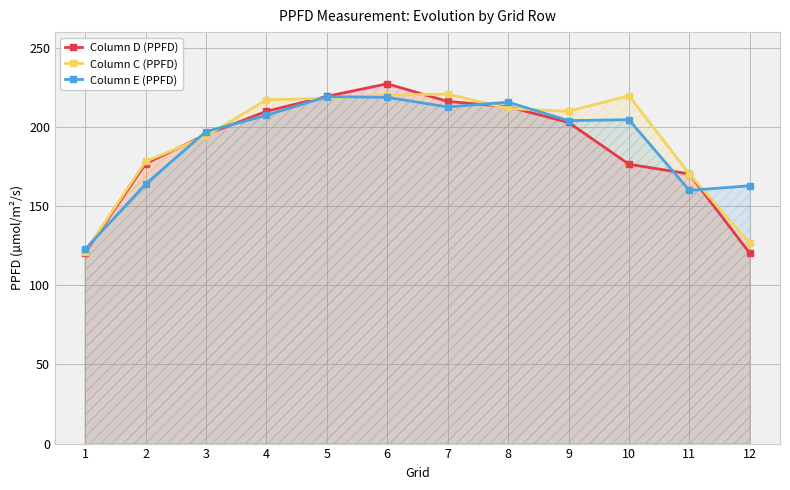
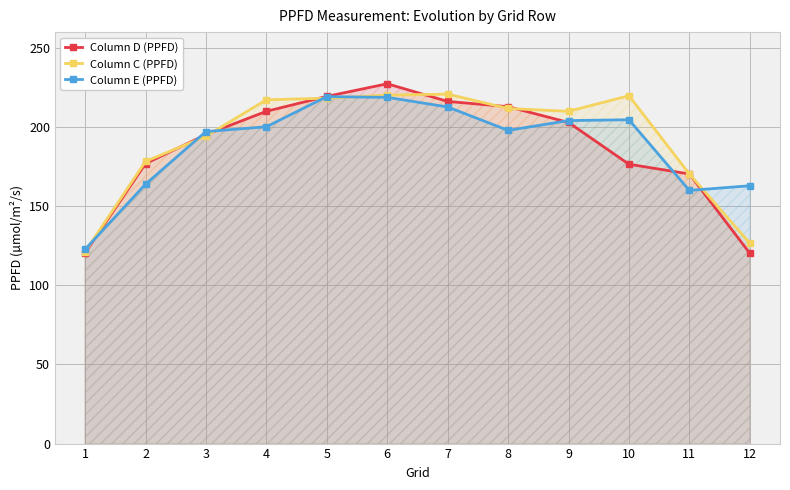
Column E (PPFD), 4: 207 -> 200
Column E (PPFD), 8: 216 -> 198
